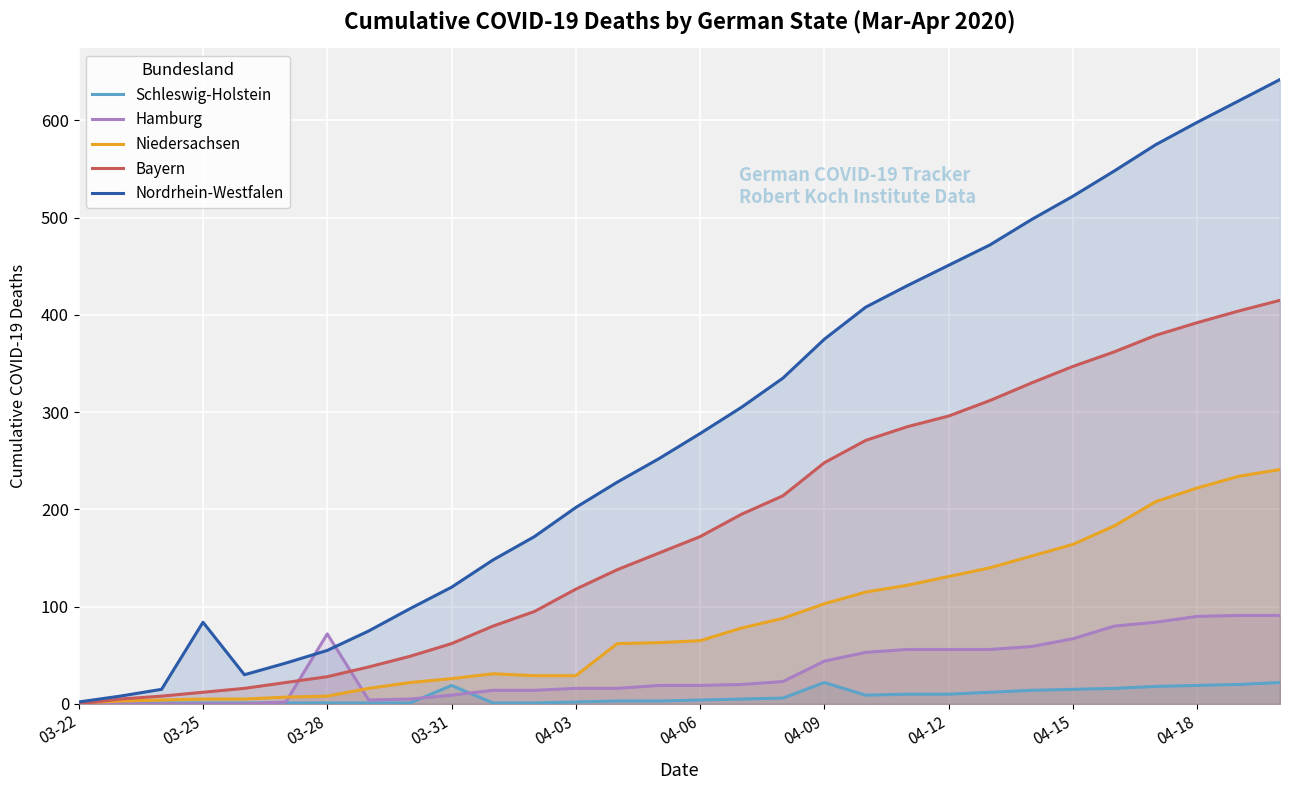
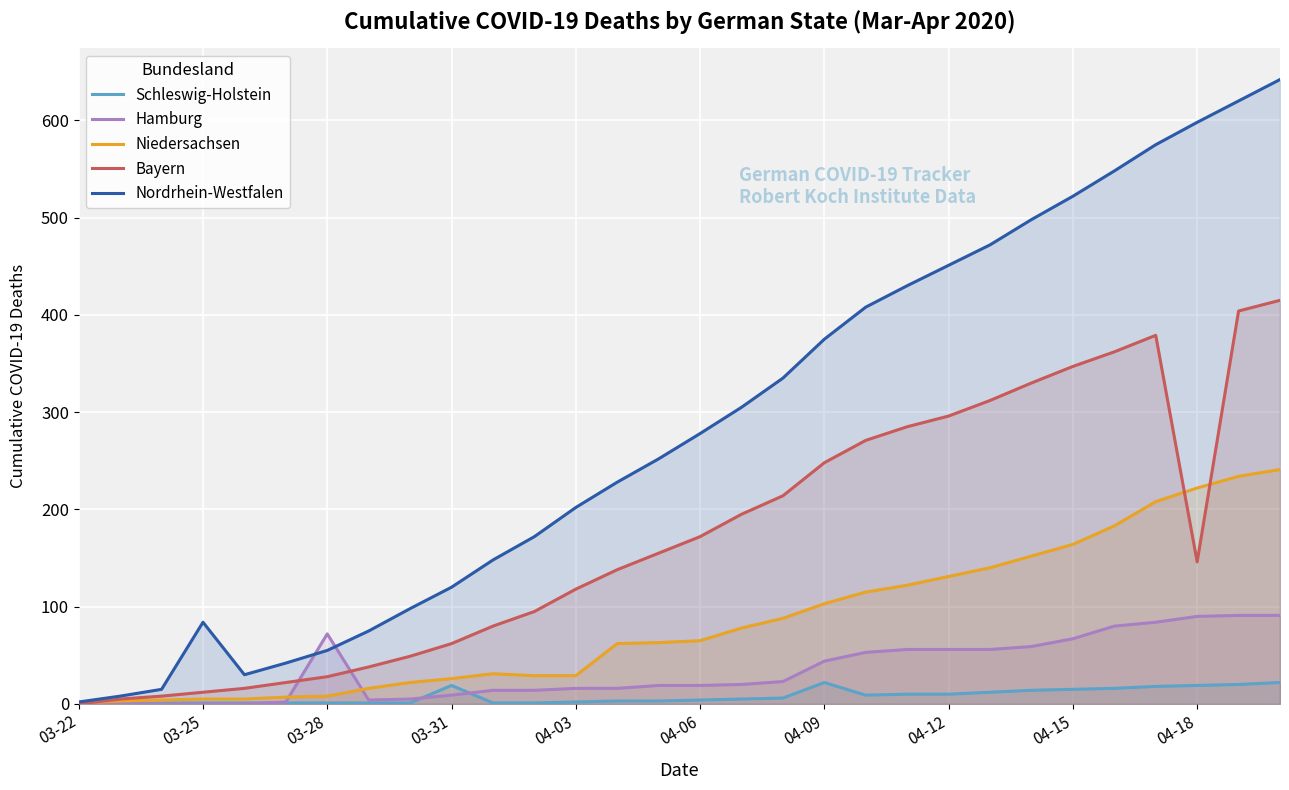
Bayern, 04-18: 390 -> 150
